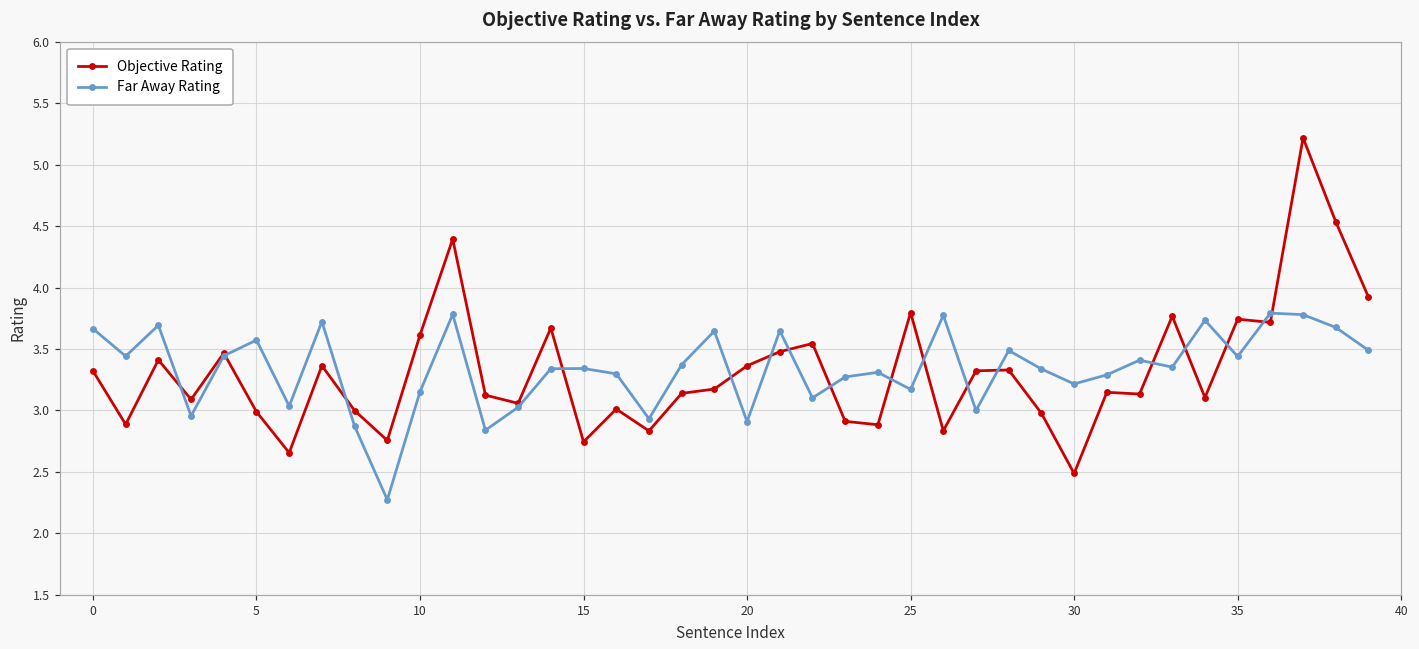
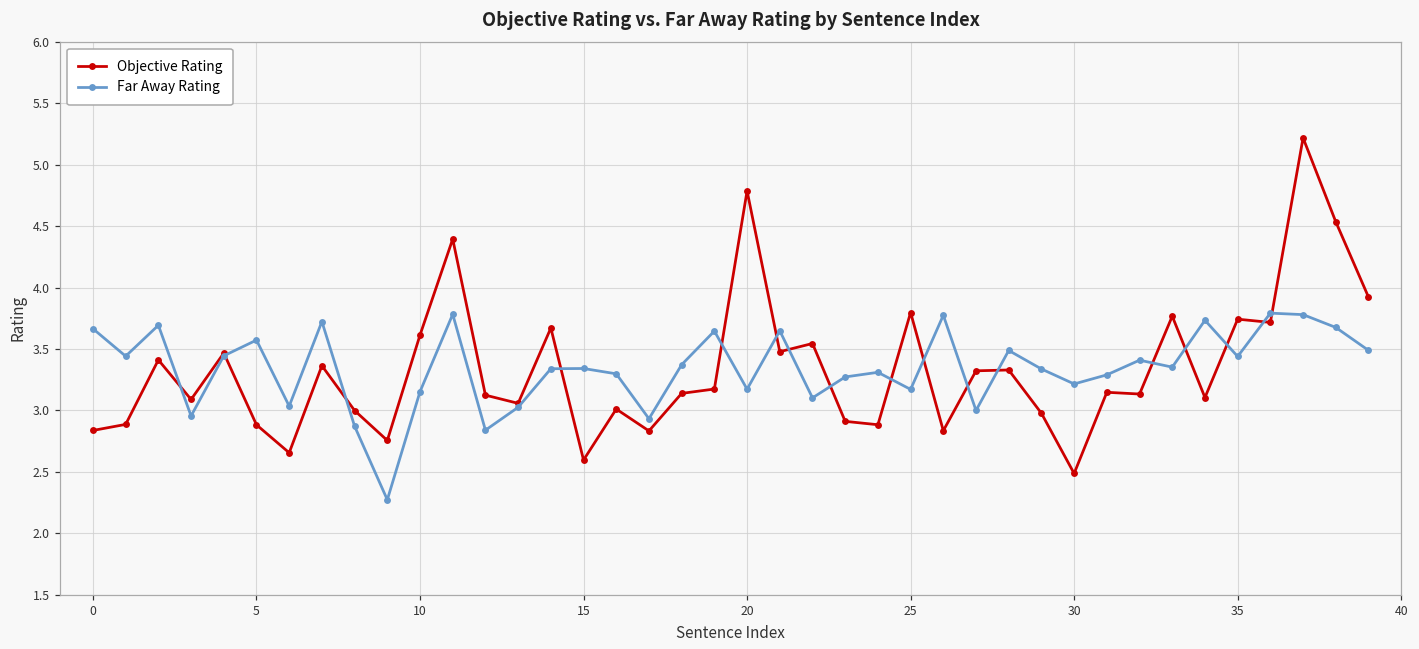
Objective Rating, 0: 3.32 -> 2.84
Objective Rating, 5: 2.99 -> 2.88
Objective Rating, 15: 2.74 -> 2.60
Objective Rating, 20: 3.36 -> 4.79
Far Away Rating, 20: 2.91 -> 3.17
